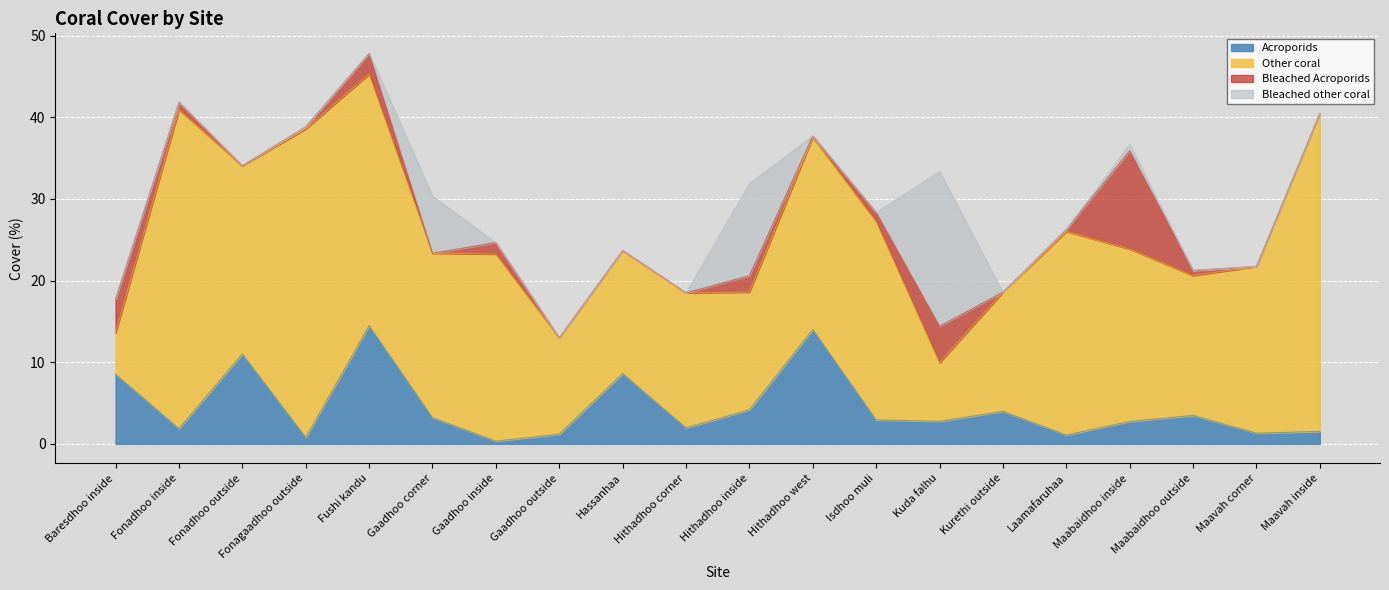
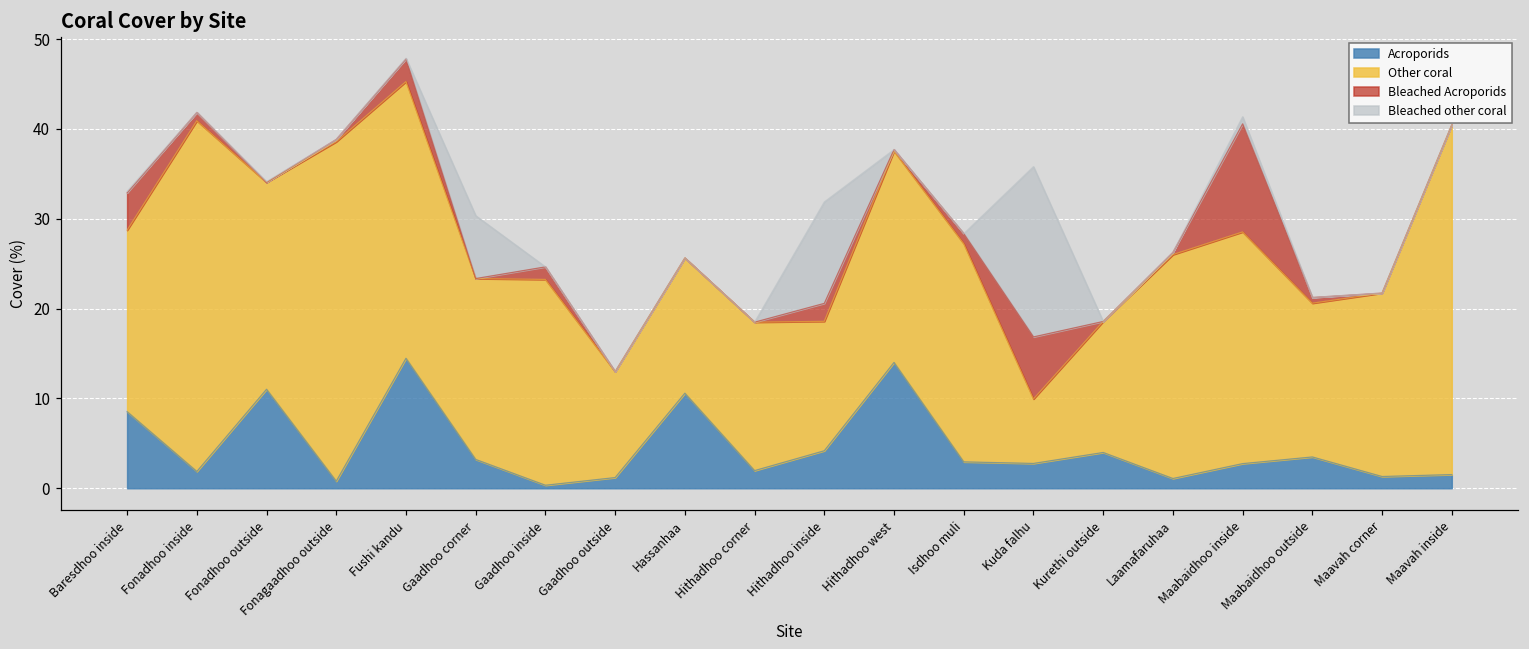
Other coral, Baresdhoo inside: 5 -> 20
Acroporids, Hassanhaa: 9 -> 11
Bleached Acroporids, Kuda falhu: 4 -> 7
Other coral, Maabaidhoo inside: 21 -> 26
